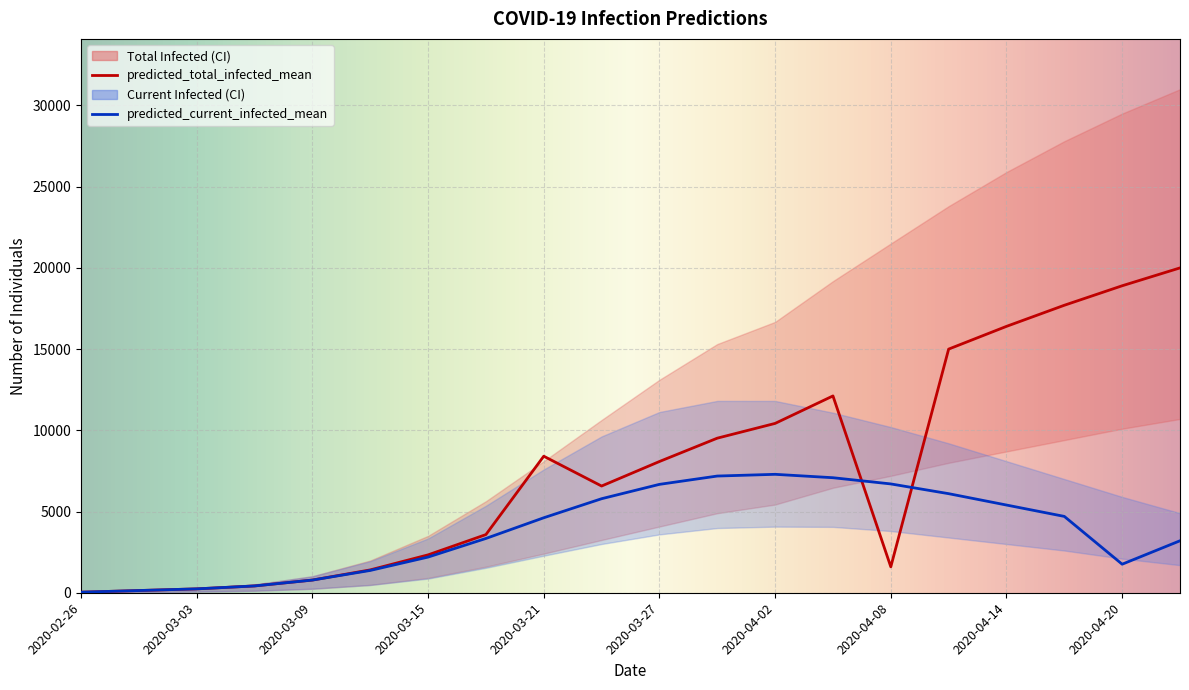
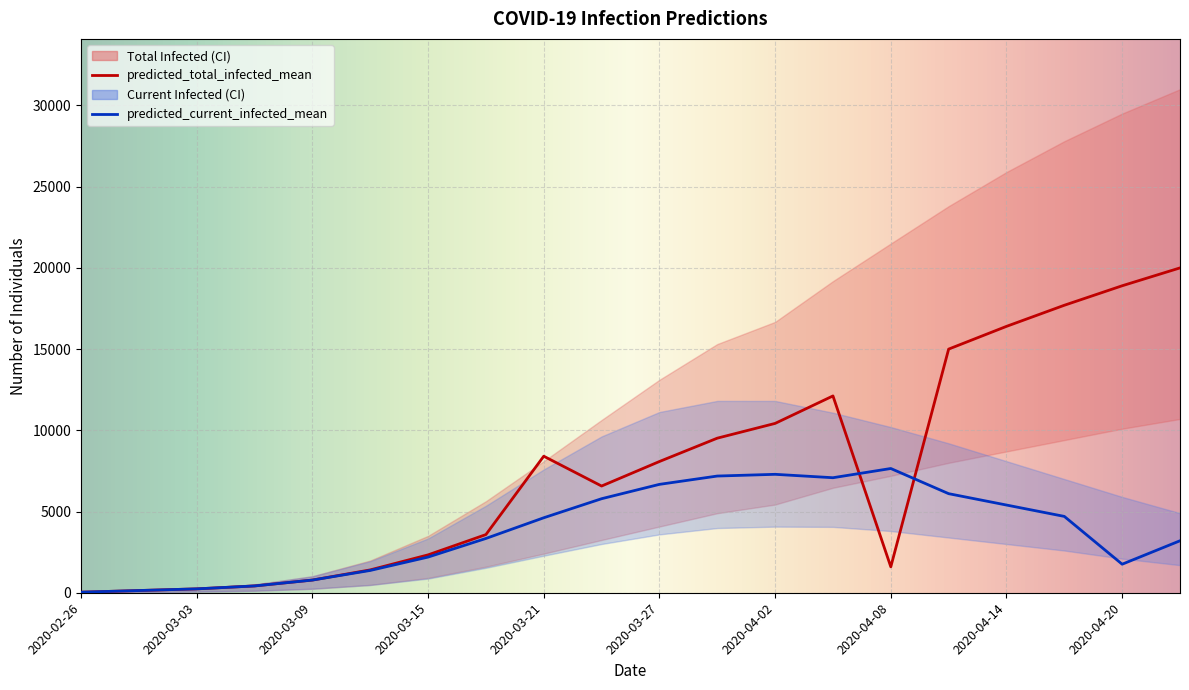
predicted_current_infected_mean, 2020-04-08: 6700 -> 7600
